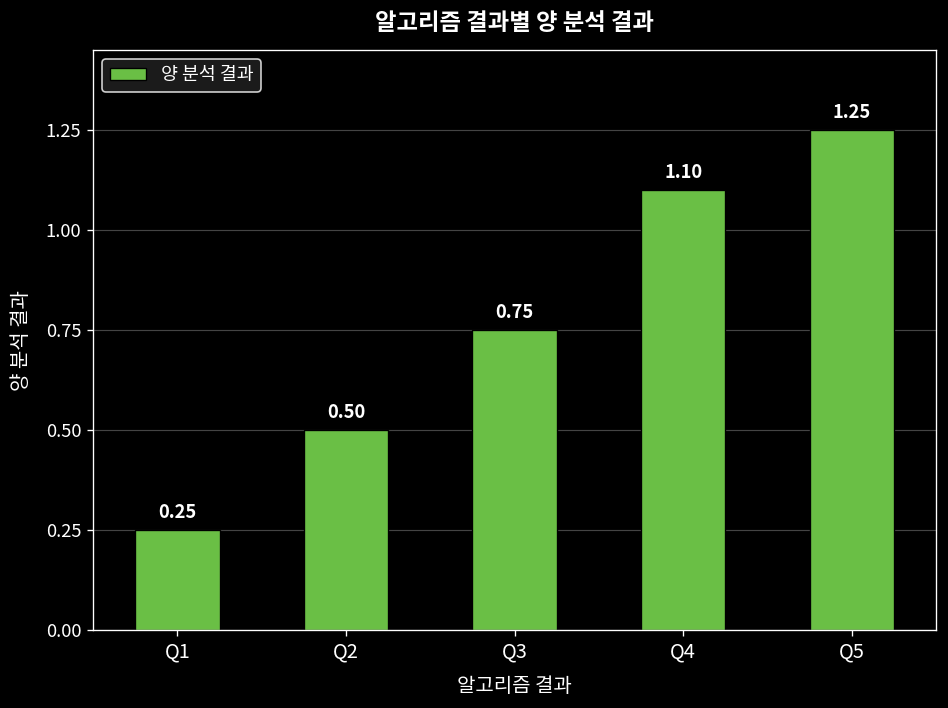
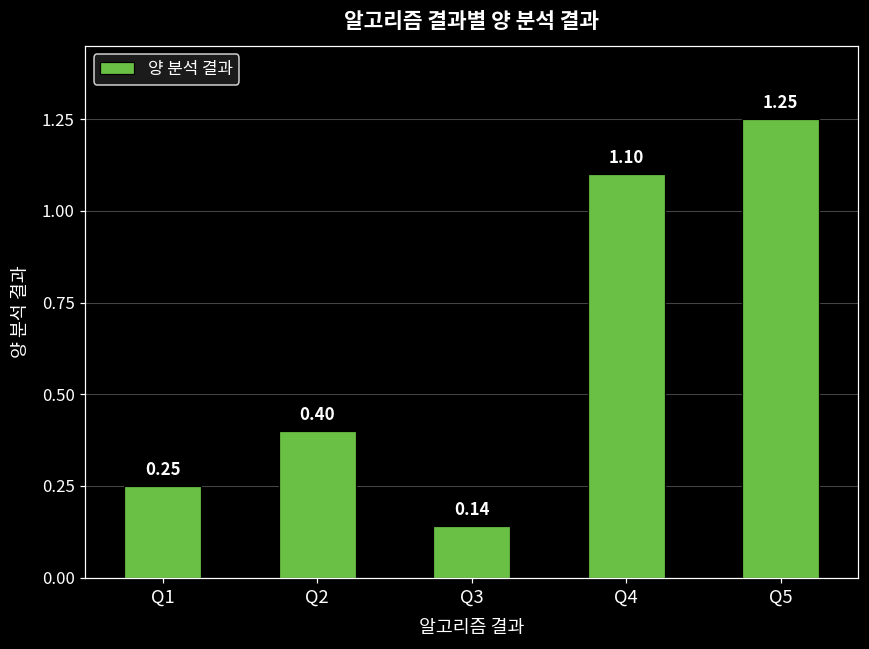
Q2: 0.50 -> 0.40
Q3: 0.75 -> 0.14
